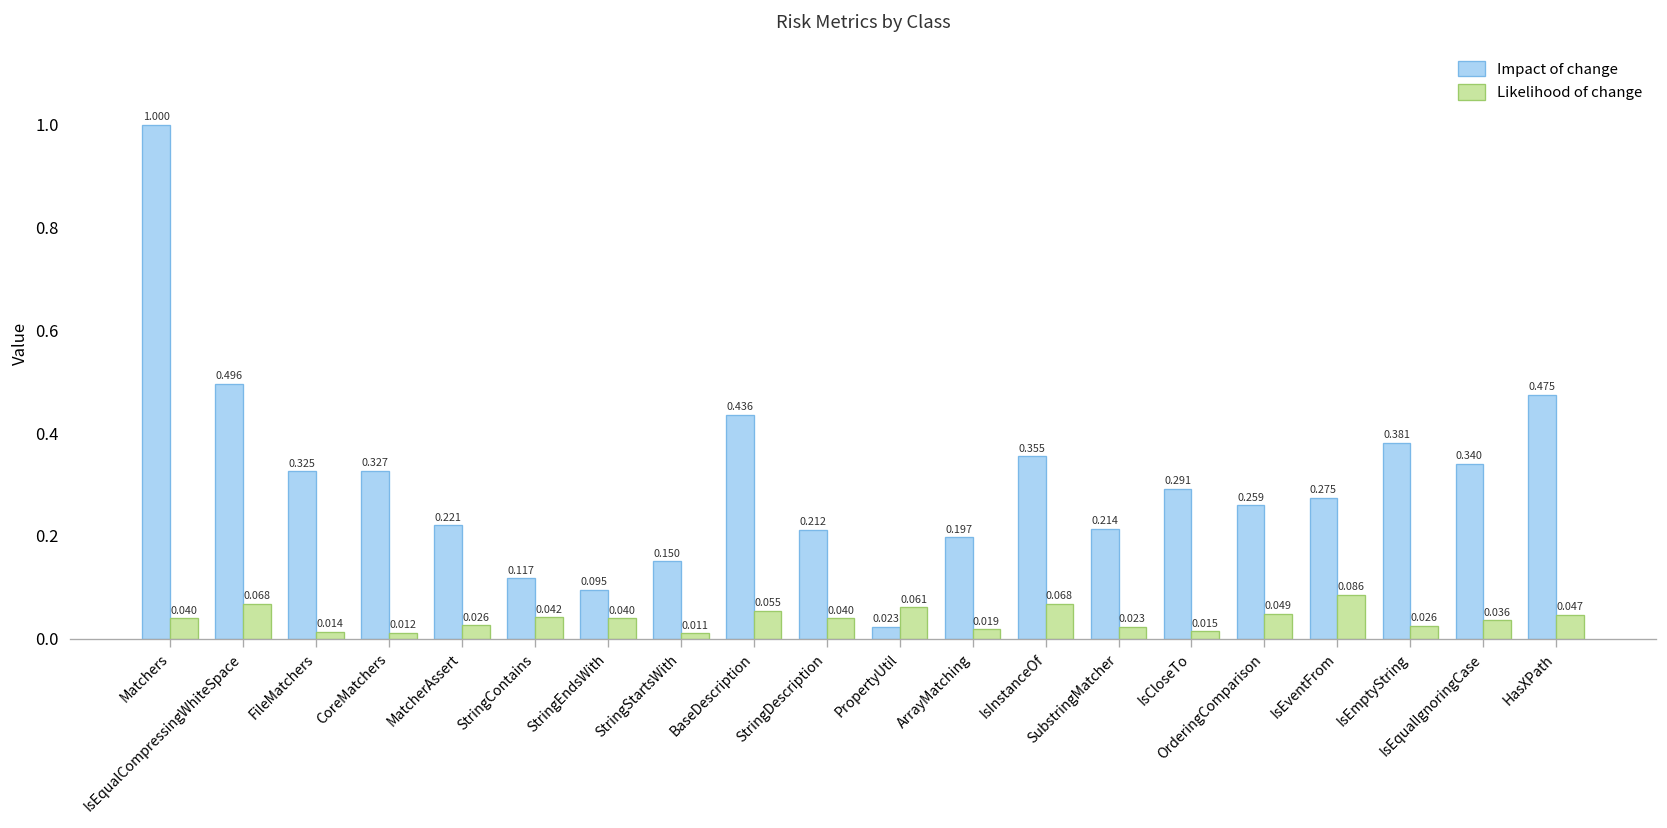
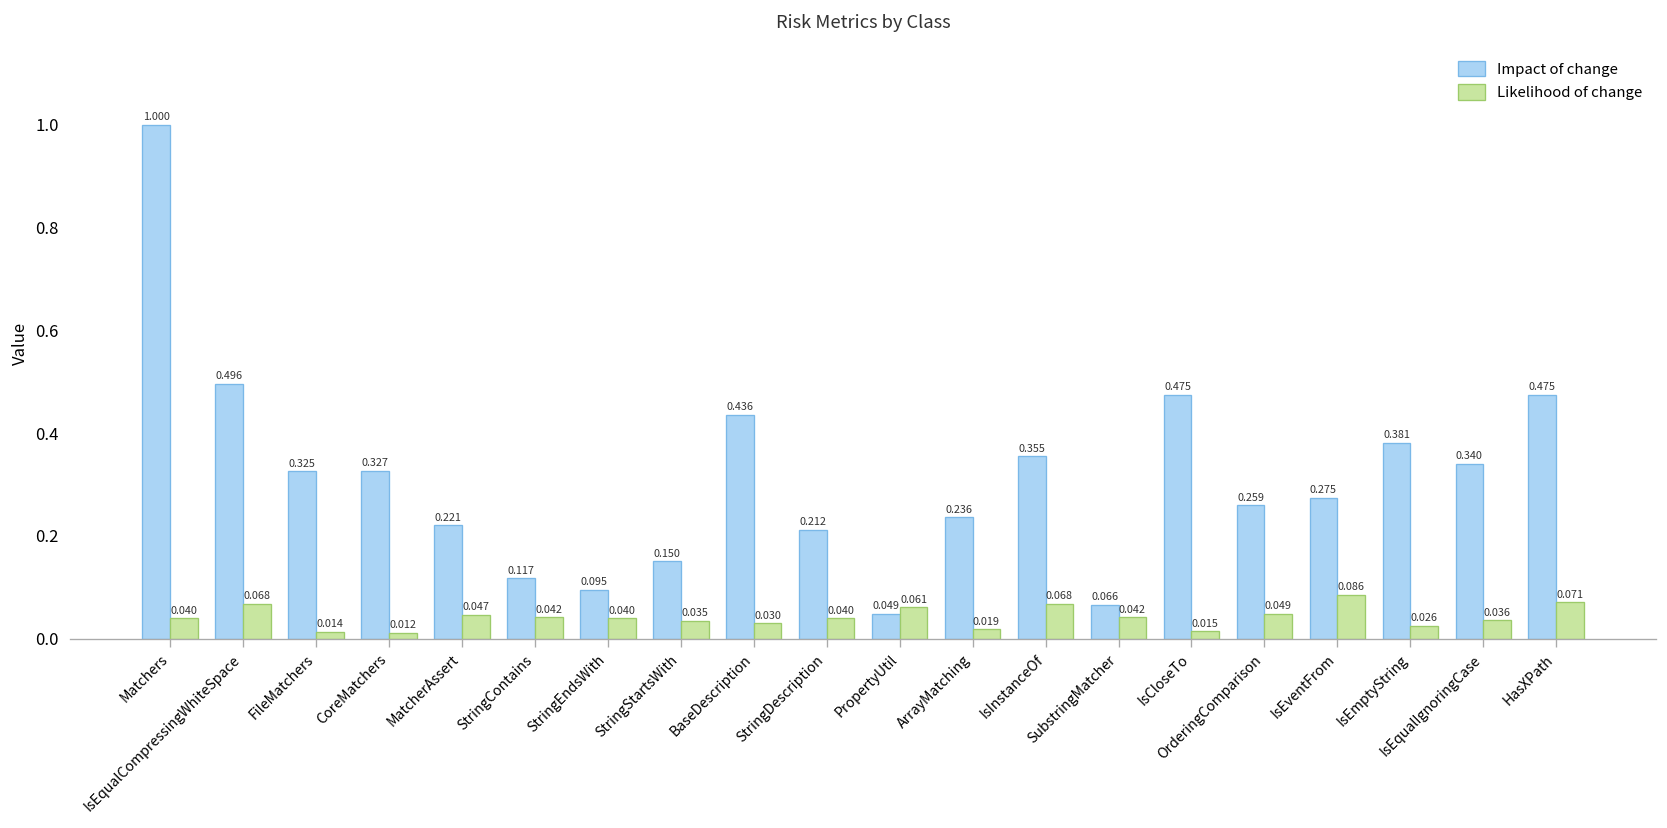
Likelihood of change, MatcherAssert: 0.026 -> 0.047
Likelihood of change, StringStartsWith: 0.011 -> 0.035
Likelihood of change, BaseDescription: 0.055 -> 0.030
Impact of change, PropertyUtil: 0.023 -> 0.049
Impact of change, ArrayMatching: 0.197 -> 0.236
Impact of change, SubstringMatcher: 0.214 -> 0.066
Likelihood of change, SubstringMatcher: 0.023 -> 0.042
Impact of change, IsCloseTo: 0.291 -> 0.475
Likelihood of change, HasXPath: 0.047 -> 0.071
